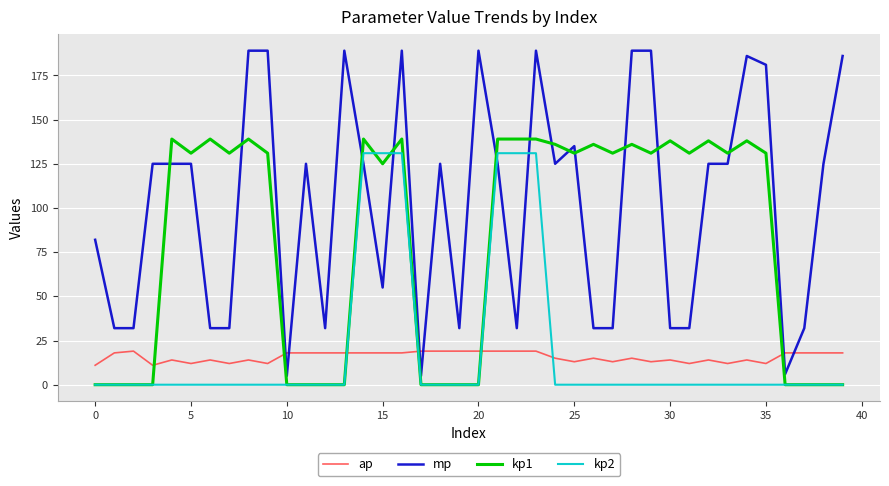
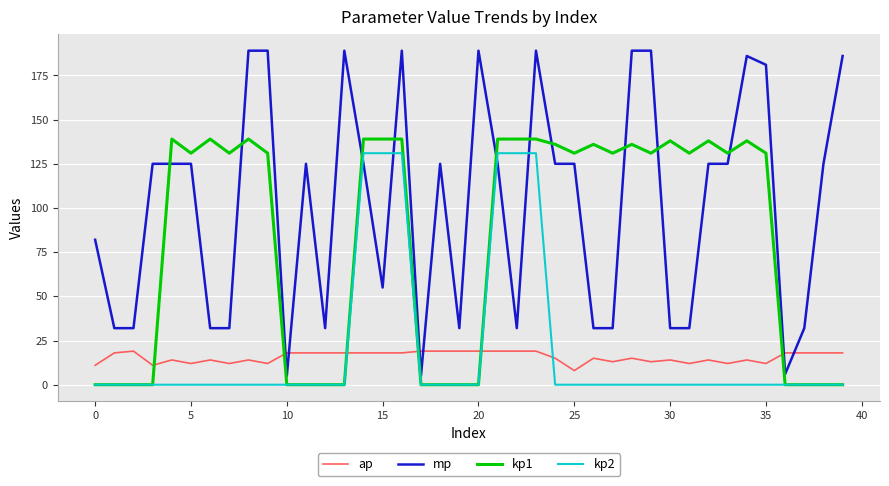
kp1, 15: 125 -> 139
ap, 25: 13 -> 8
mp, 25: 135 -> 125
